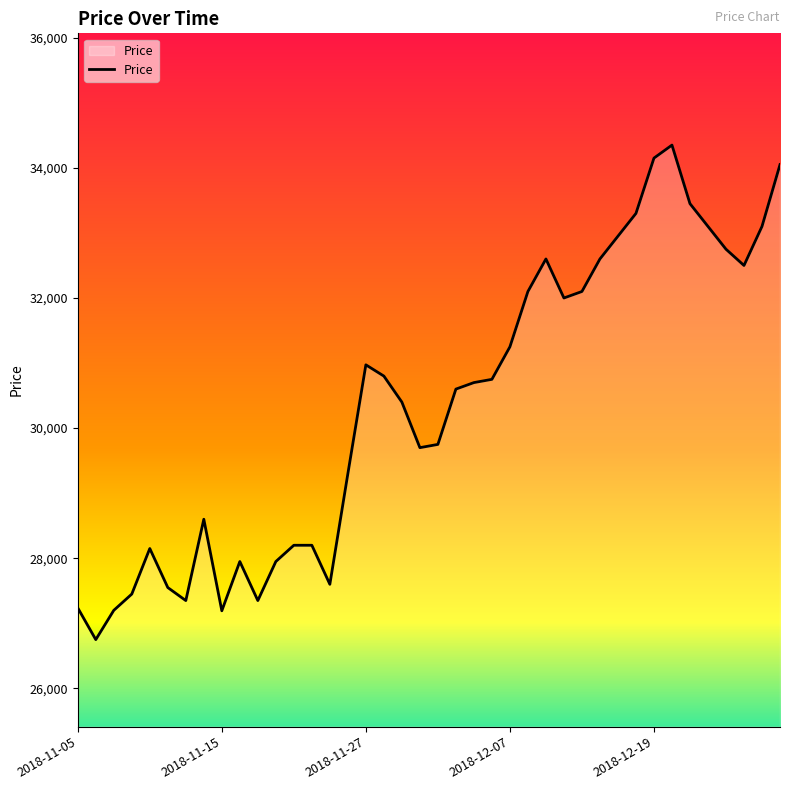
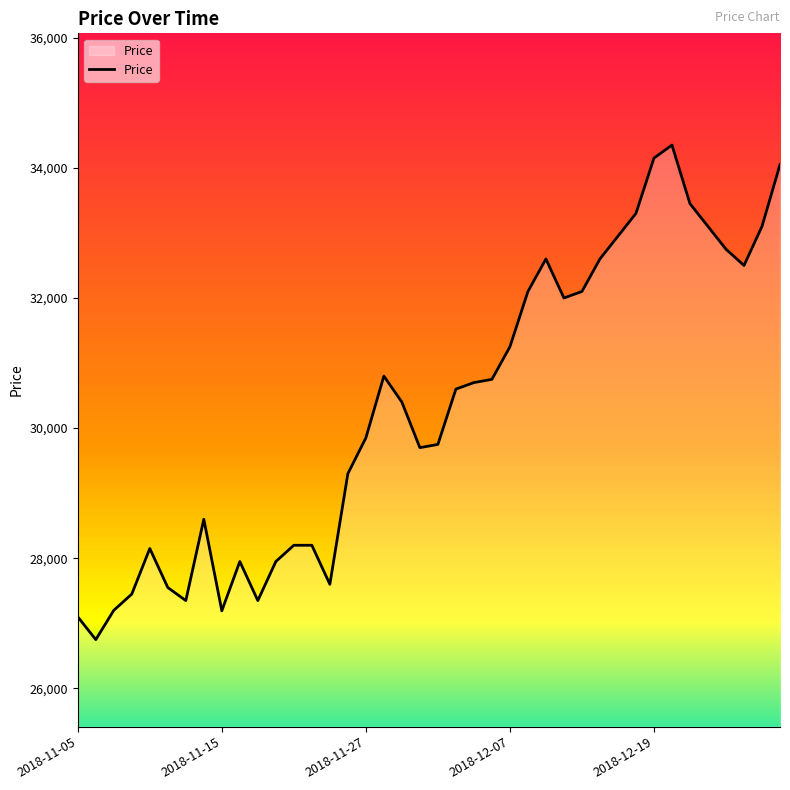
2018-11-05: 27,200 -> 27,100
2018-11-27: 31,000 -> 29,900
